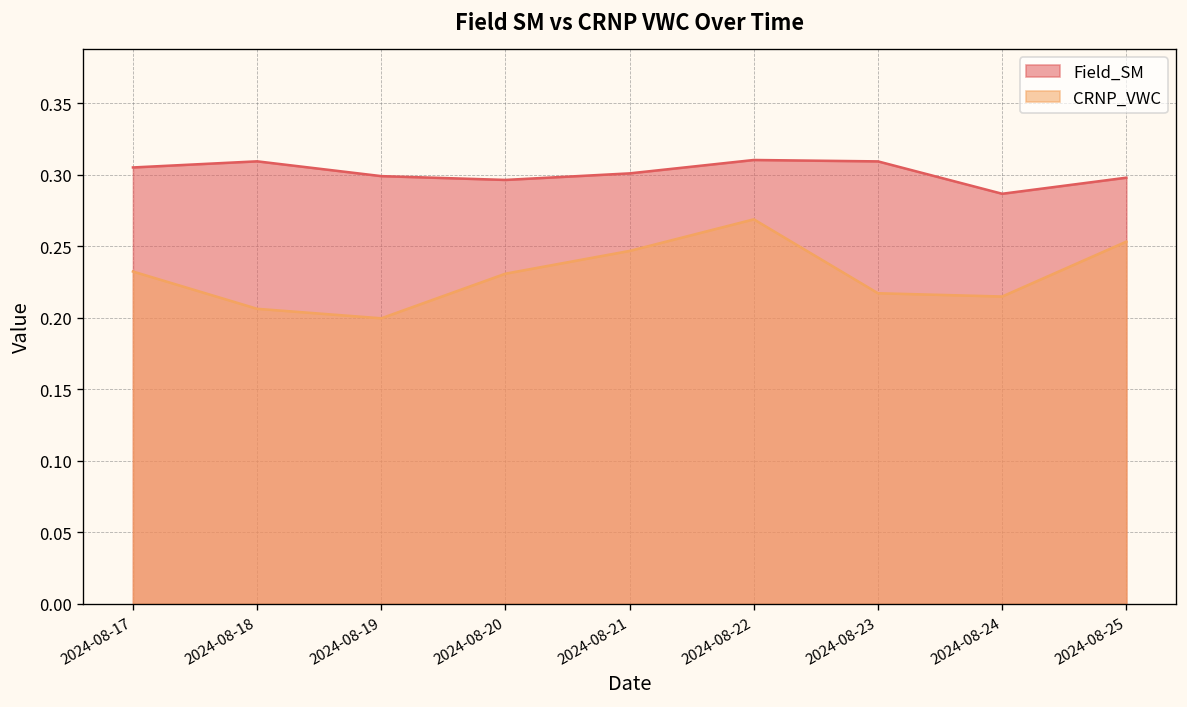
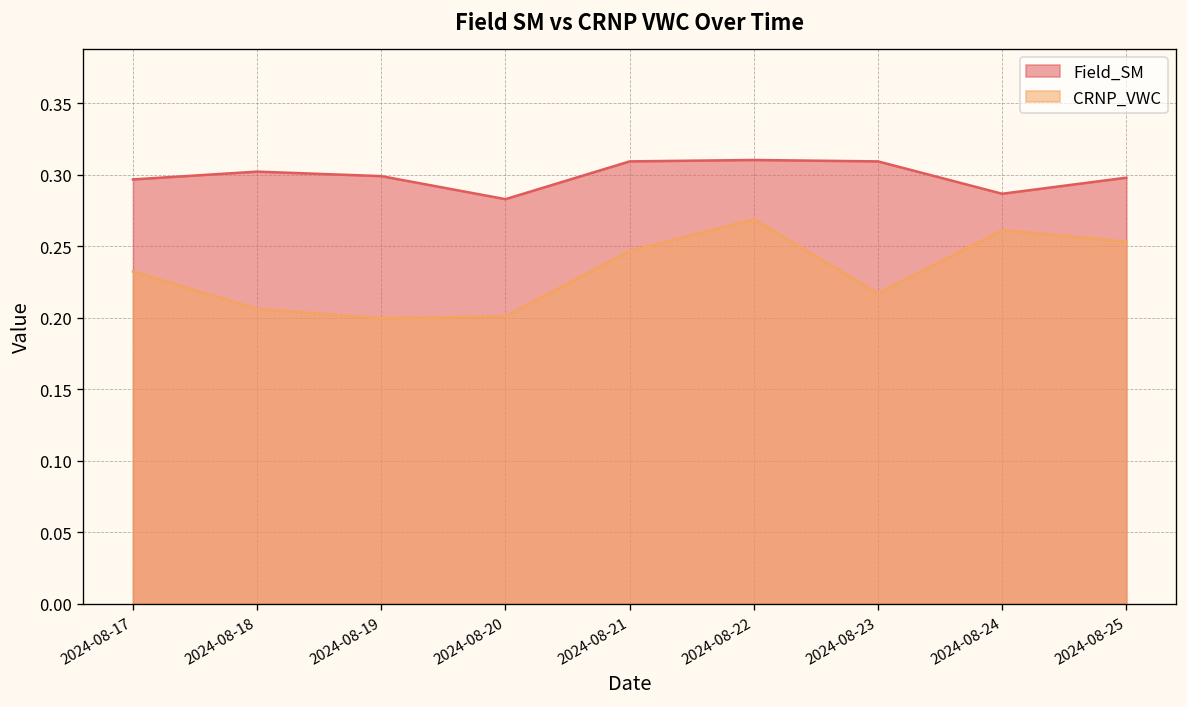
Field_SM, 2024-08-17: 0.305 -> 0.297
Field_SM, 2024-08-18: 0.310 -> 0.302
Field_SM, 2024-08-20: 0.297 -> 0.283
CRNP_VWC, 2024-08-20: 0.231 -> 0.201
Field_SM, 2024-08-21: 0.301 -> 0.309
CRNP_VWC, 2024-08-24: 0.215 -> 0.261
